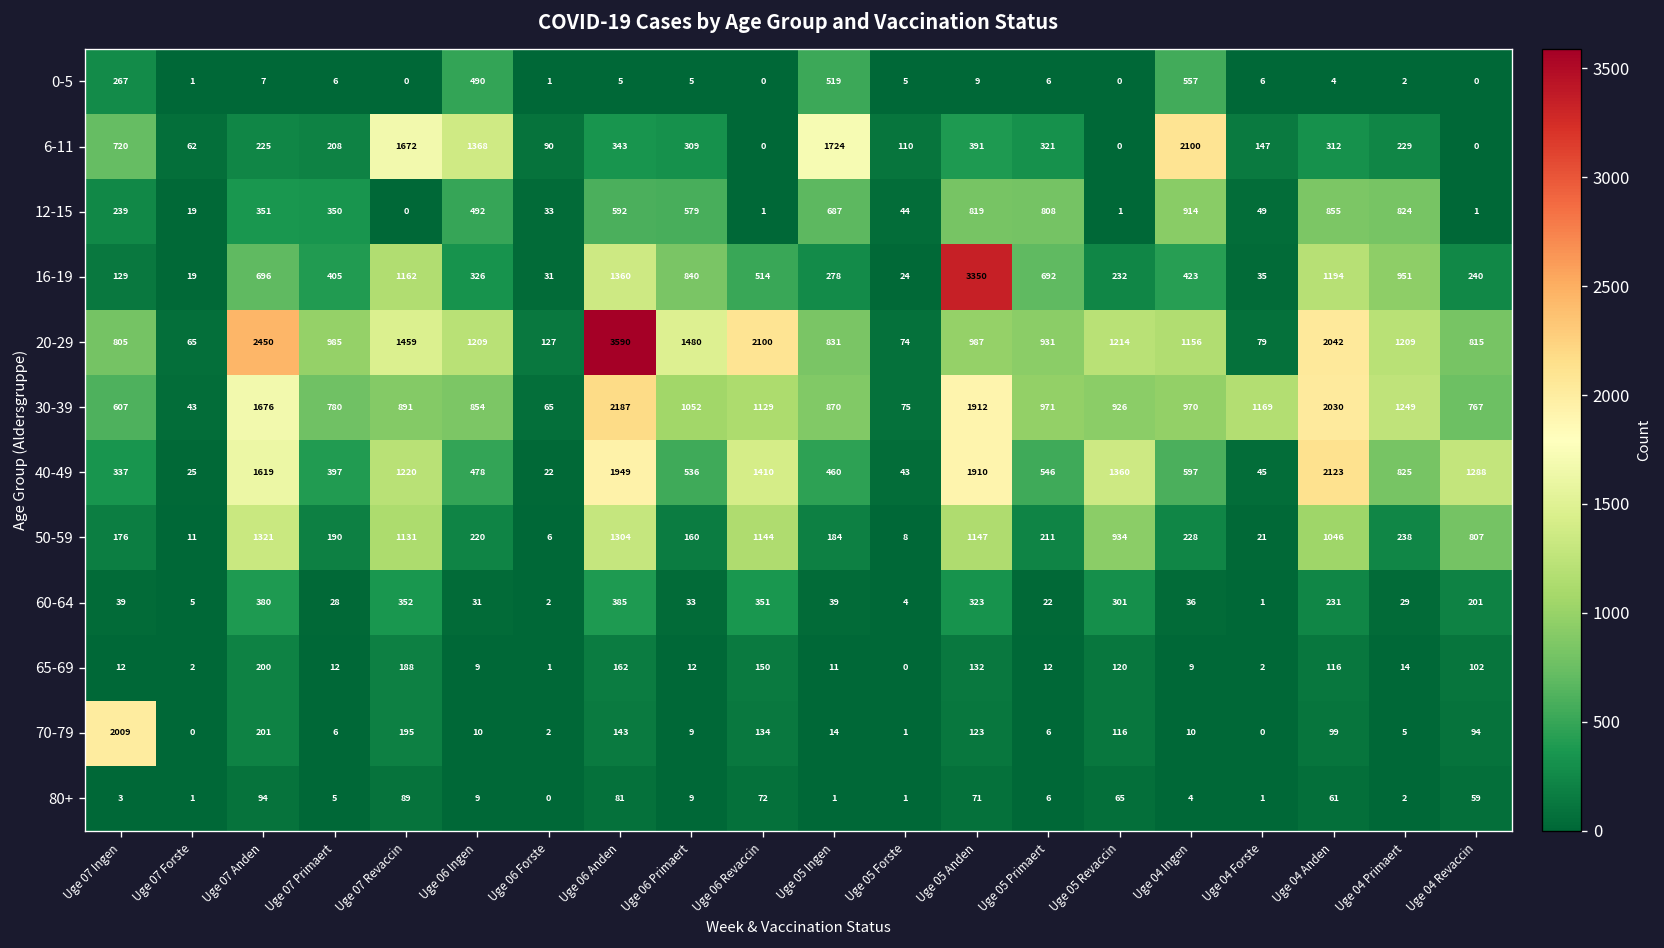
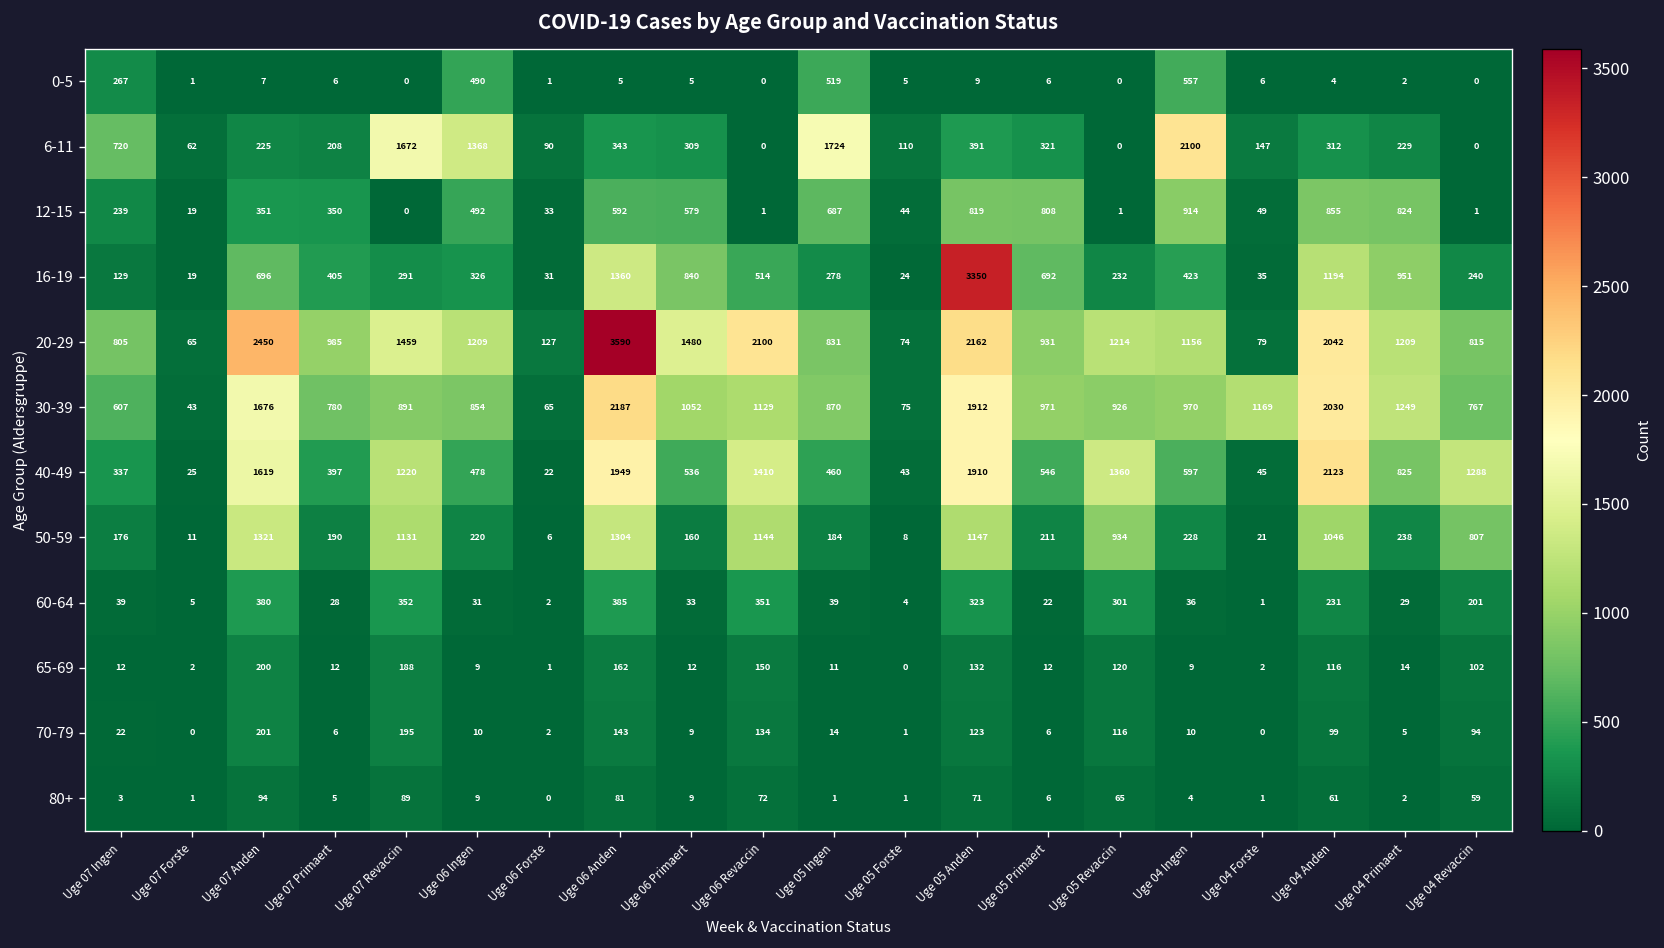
16-19, Uge 07 Revaccin: 1162 -> 291
20-29, Uge 05 Anden: 987 -> 2162
70-79, Uge 07 Ingen: 2009 -> 22
